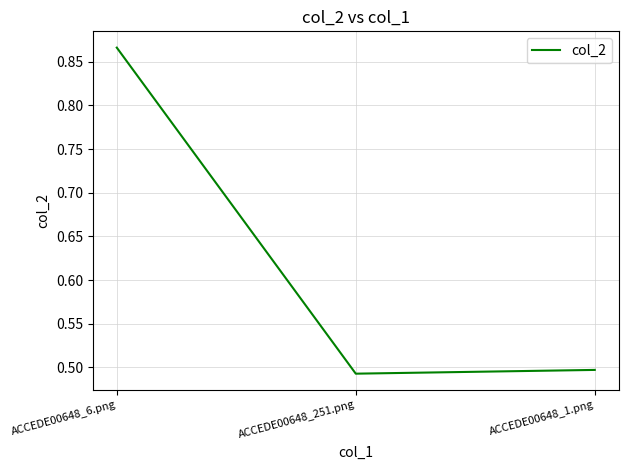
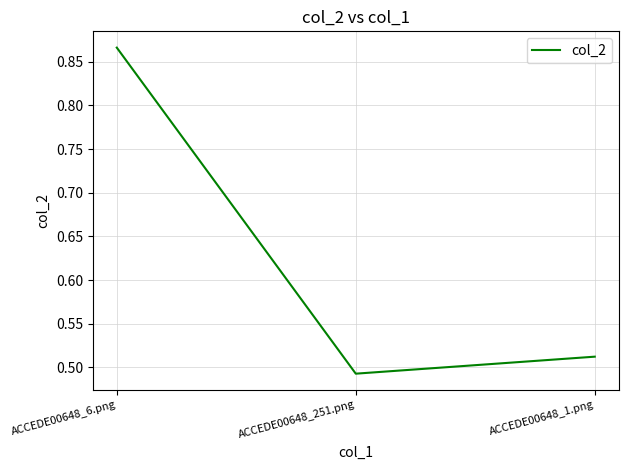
ACCEDE00648_1.png: 0.50 -> 0.51
